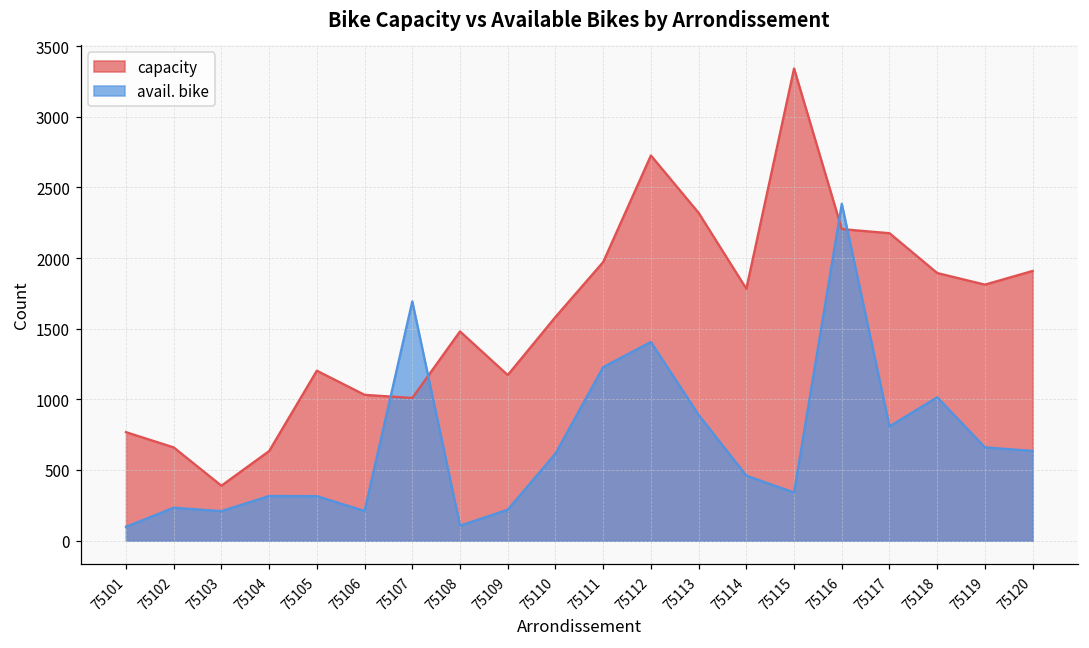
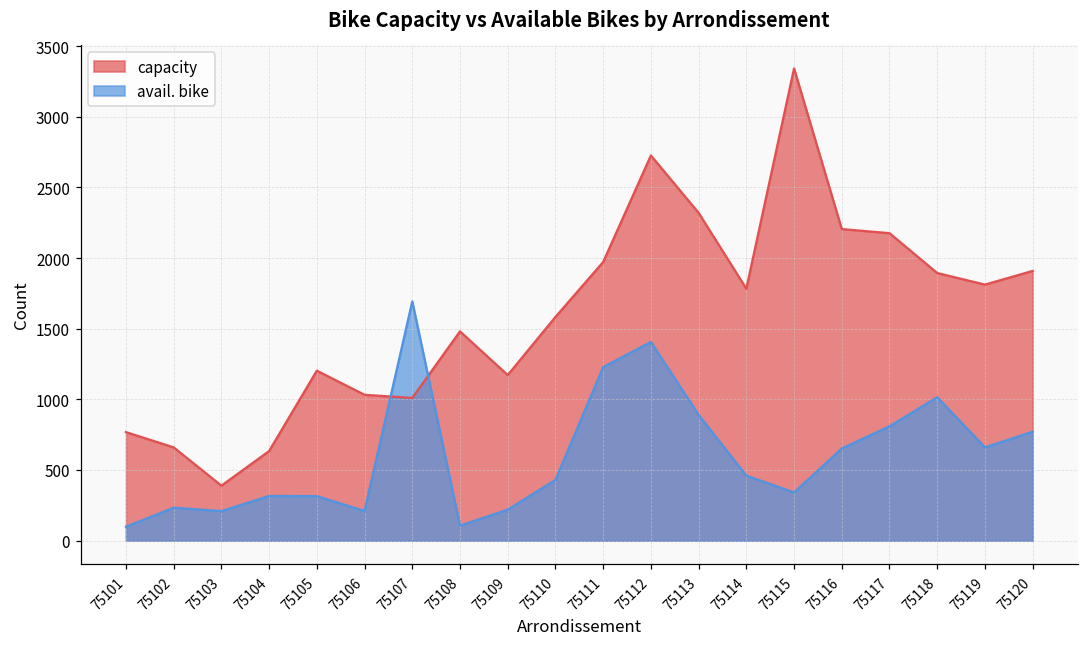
avail. bike, 75110: 620 -> 430
avail. bike, 75116: 2380 -> 650
avail. bike, 75120: 640 -> 770
